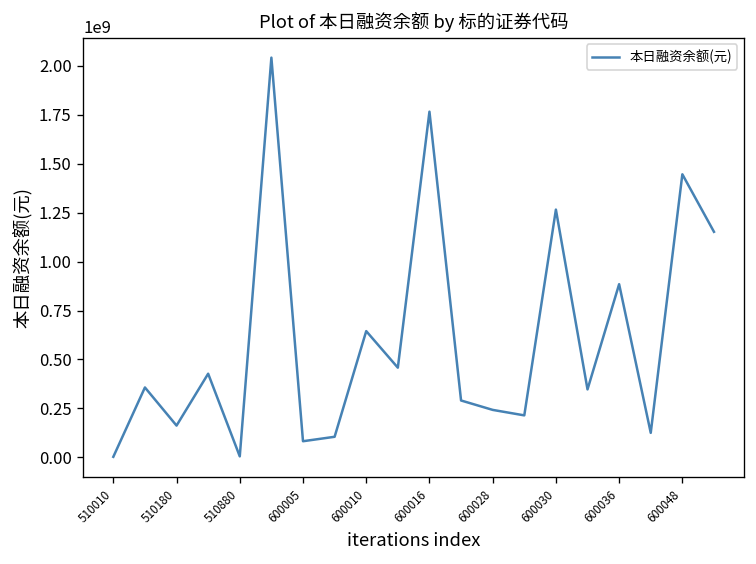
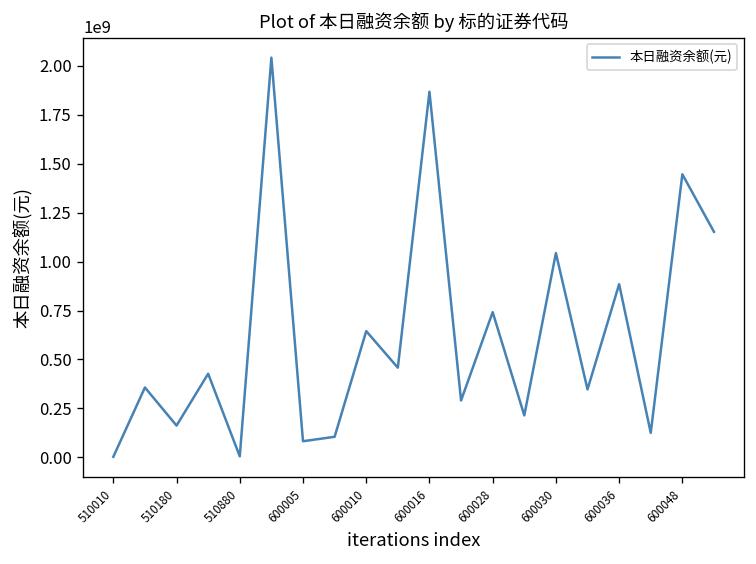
600016: 1770000000 -> 1870000000
600028: 240000000 -> 740000000
600030: 1270000000 -> 1040000000
